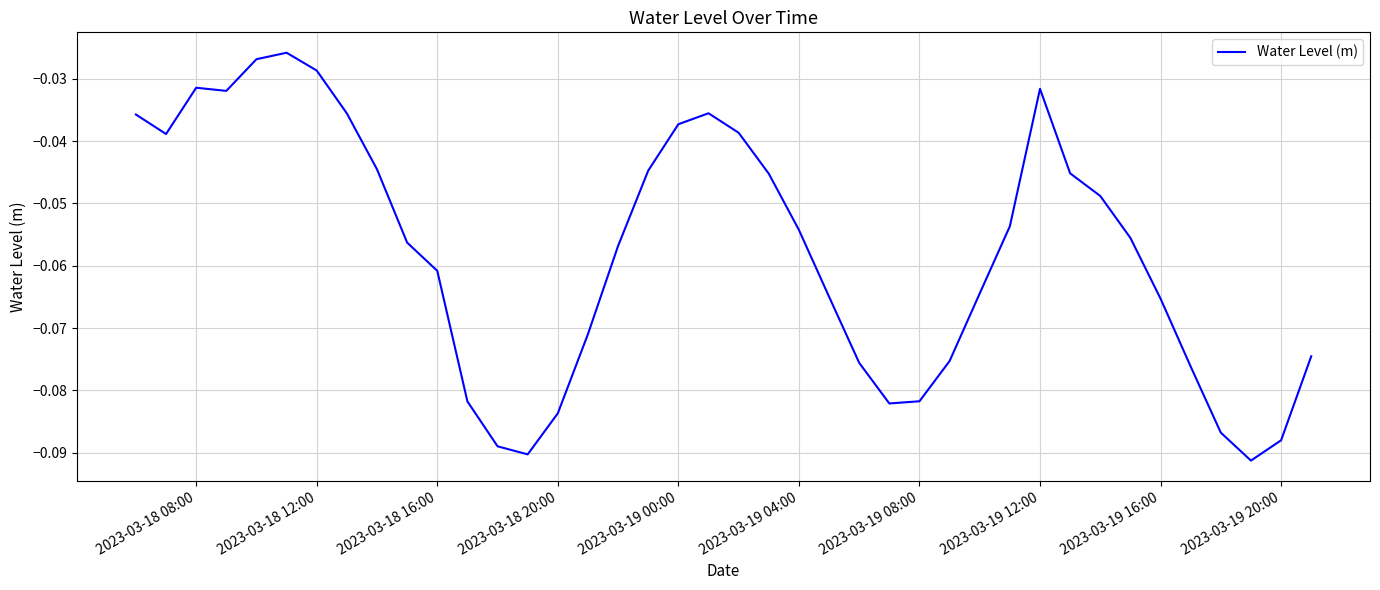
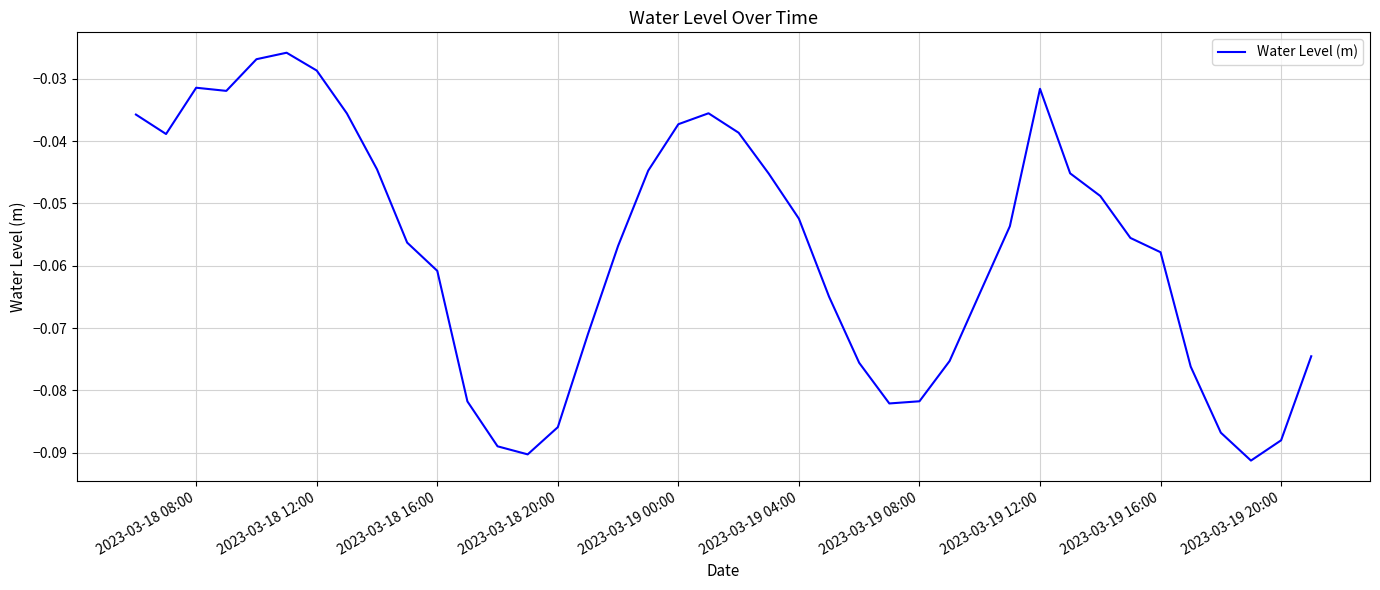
2023-03-18 20:00: -0.084 -> -0.086
2023-03-19 04:00: -0.054 -> -0.052
2023-03-19 16:00: -0.065 -> -0.058
